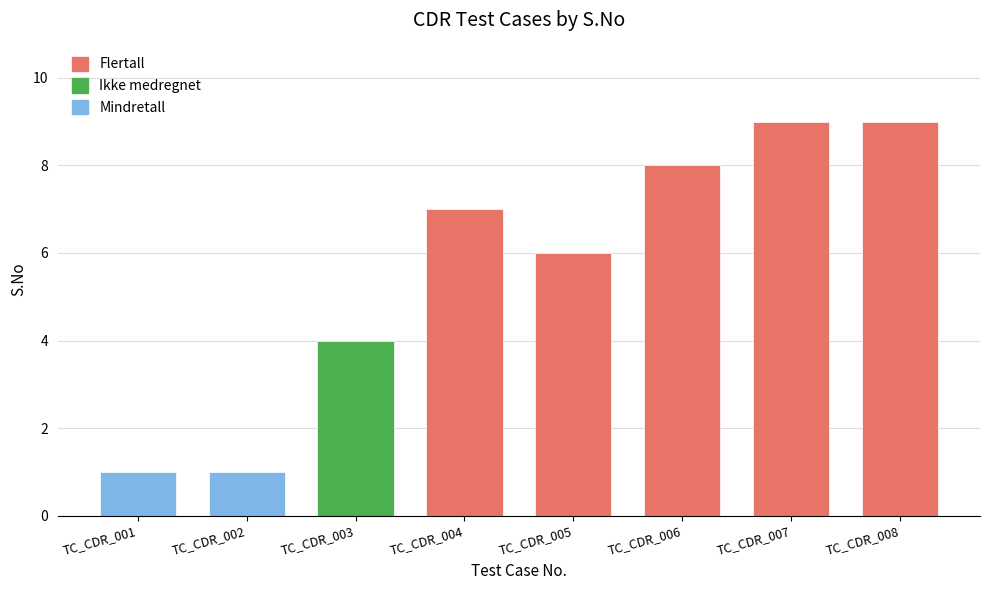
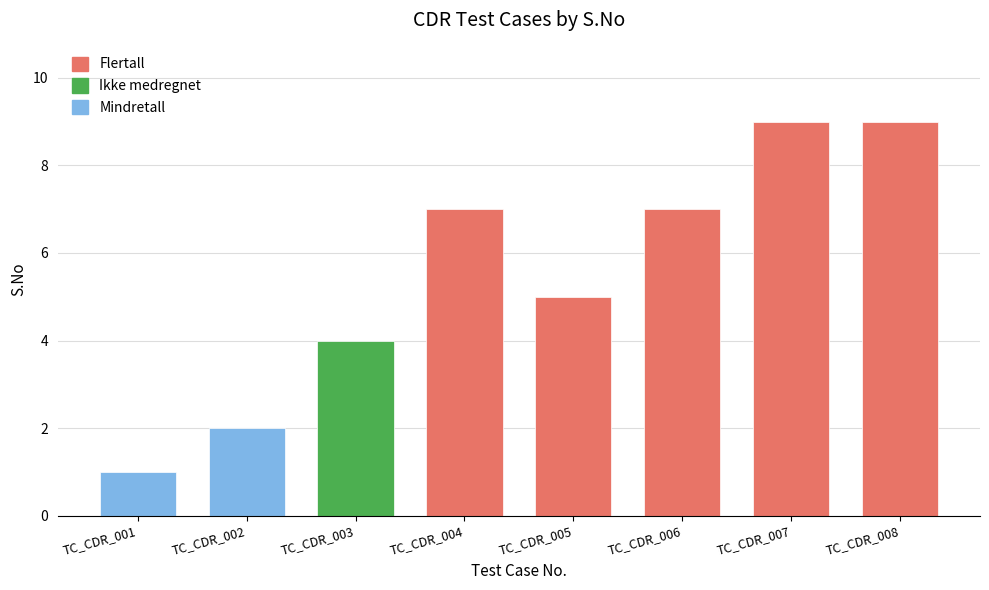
TC_CDR_002: 1 -> 2
TC_CDR_005: 6 -> 5
TC_CDR_006: 8 -> 7
